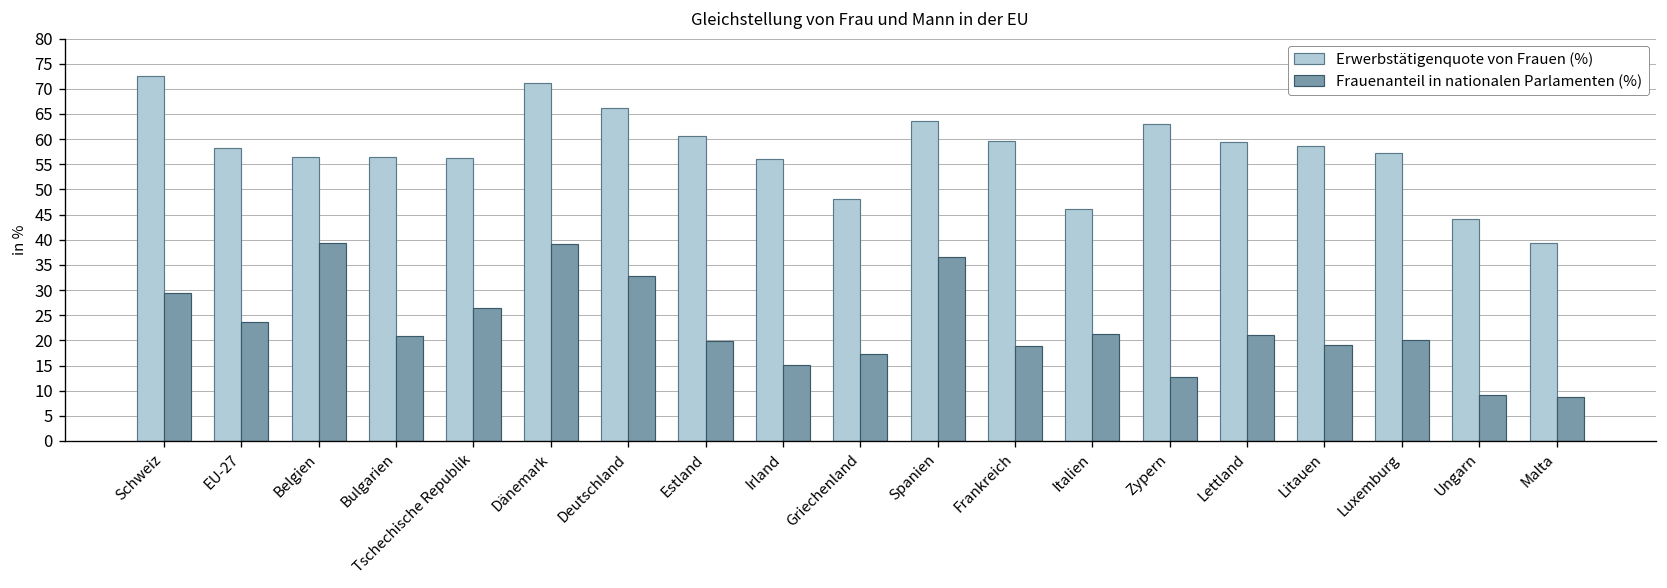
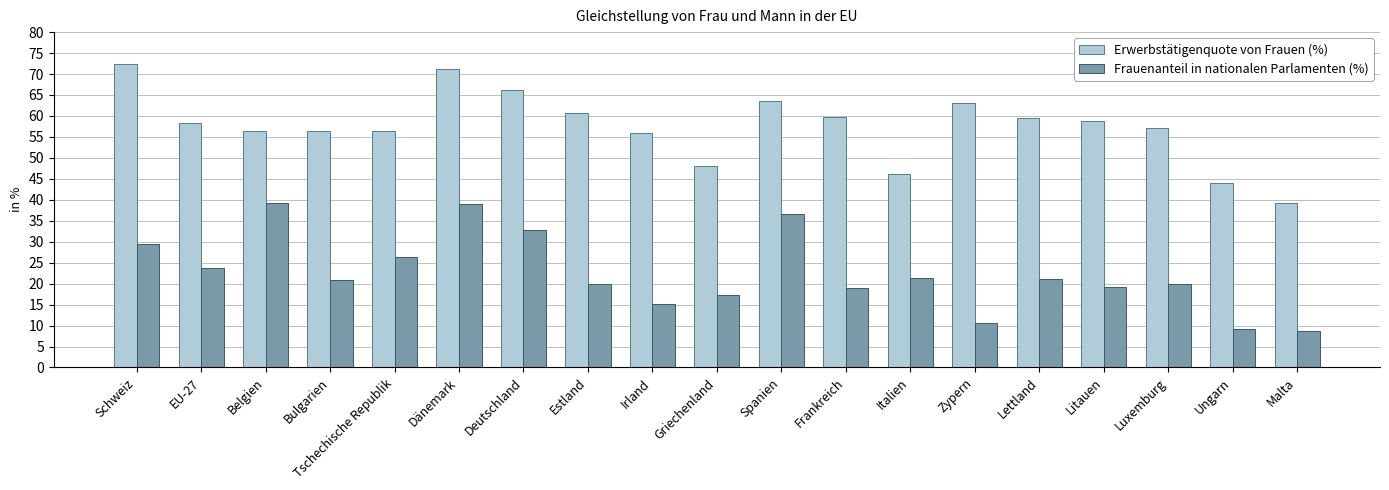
Frauenanteil in nationalen Parlamenten (%), Zypern: 13 -> 11
